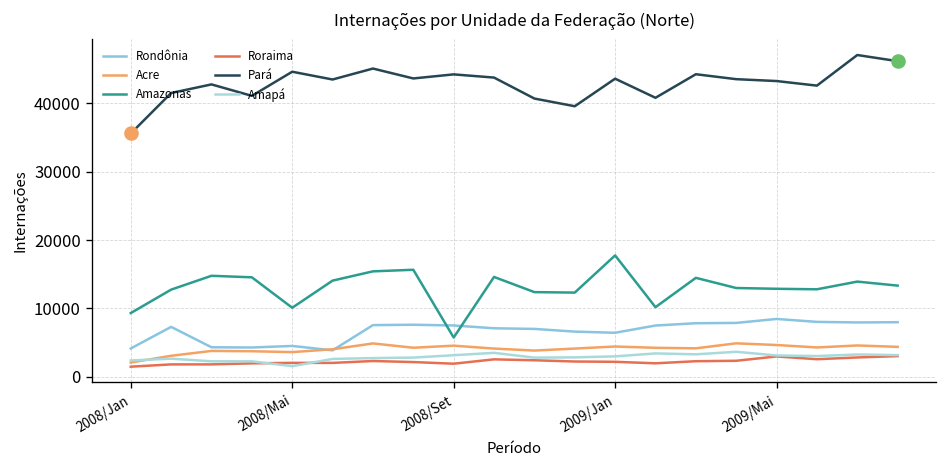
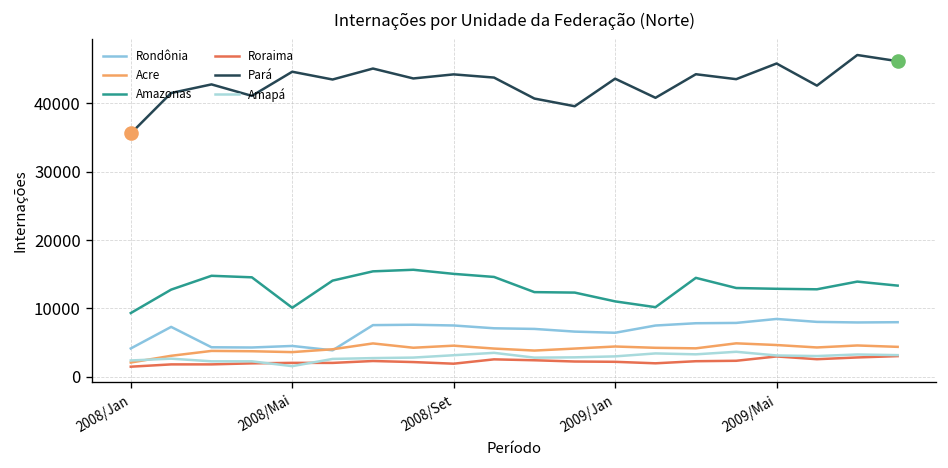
Amazonas, 2008/Set: 6000 -> 15000
Amazonas, 2009/Jan: 18000 -> 11000
Pará, 2009/Mai: 43000 -> 46000
